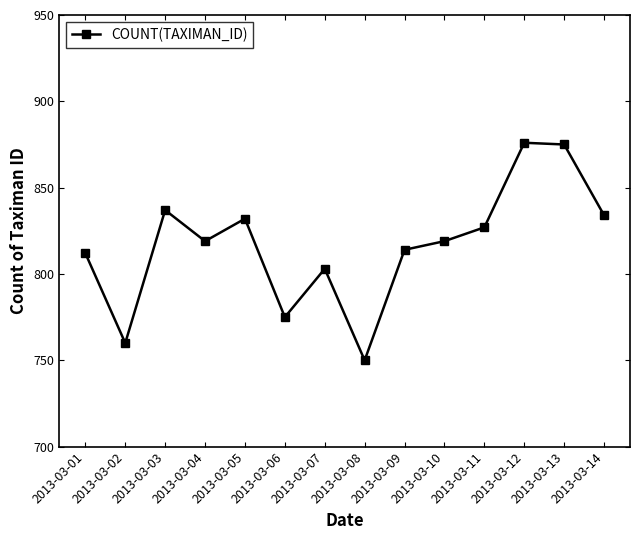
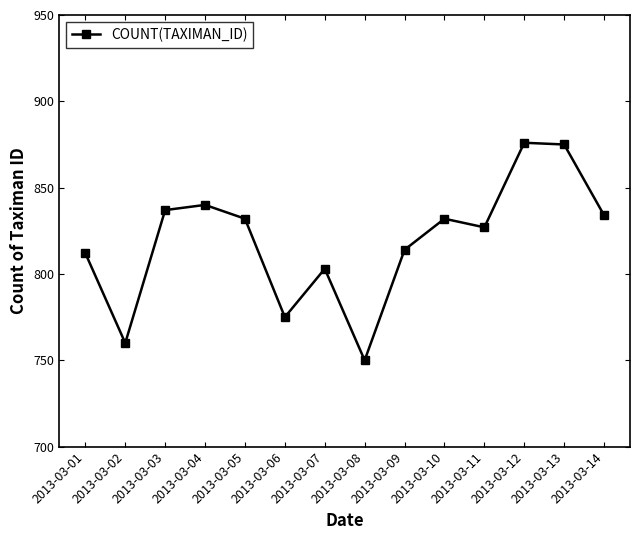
2013-03-04: 819 -> 840
2013-03-10: 819 -> 832
